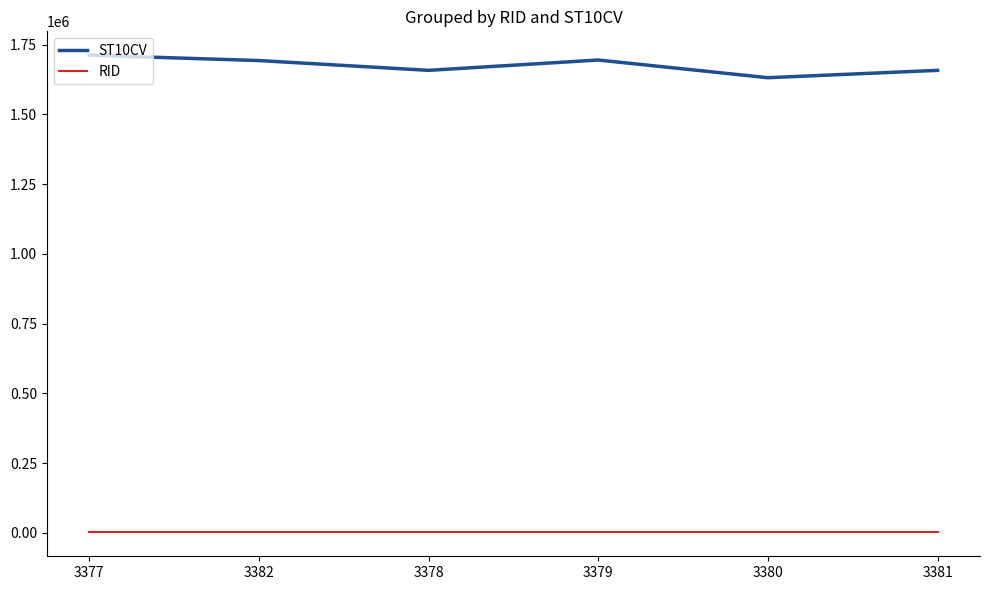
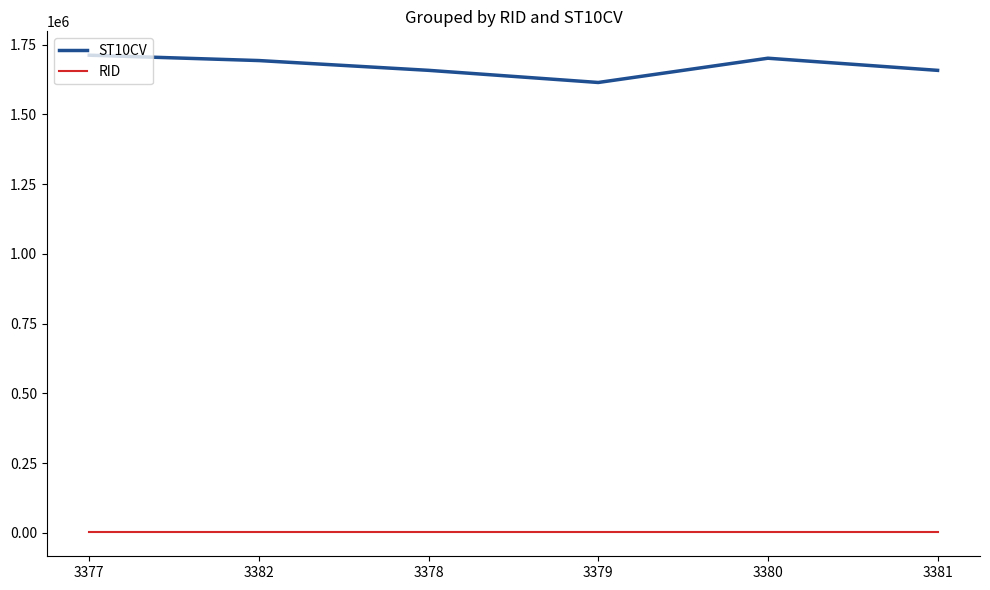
ST10CV, 3379: 1690000 -> 1610000
ST10CV, 3380: 1630000 -> 1700000
